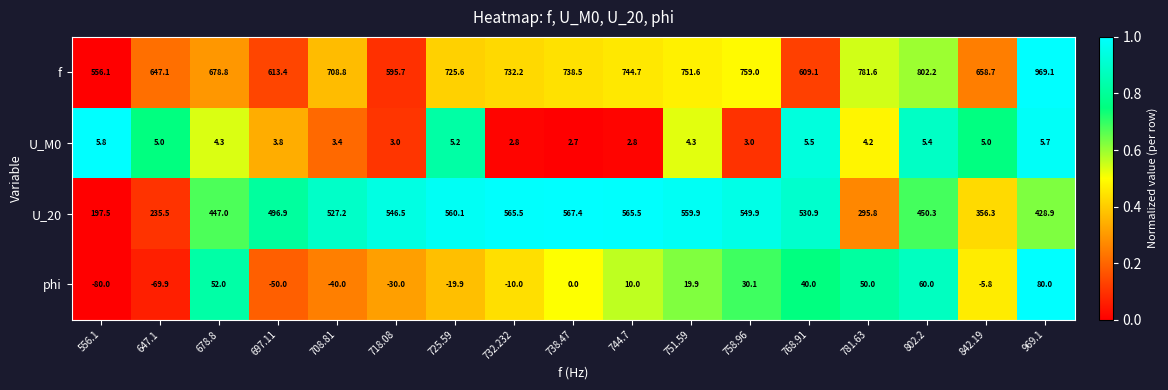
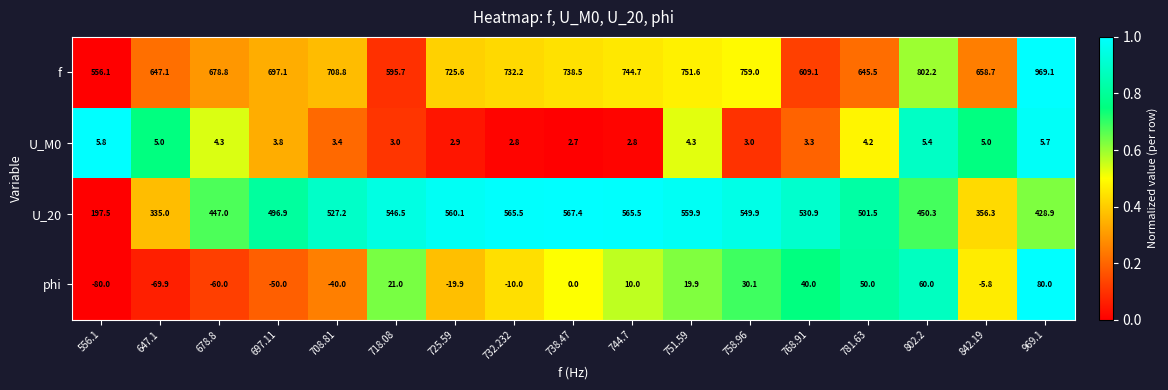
f, 697.11: 613.4 -> 697.1
f, 781.63: 781.6 -> 645.5
U_M0, 725.59: 5.2 -> 2.9
U_M0, 768.91: 5.5 -> 3.3
U_20, 647.1: 235.5 -> 335.0
U_20, 781.63: 295.8 -> 501.5
phi, 678.8: 52.0 -> -60.0
phi, 718.08: -30.0 -> 21.0
